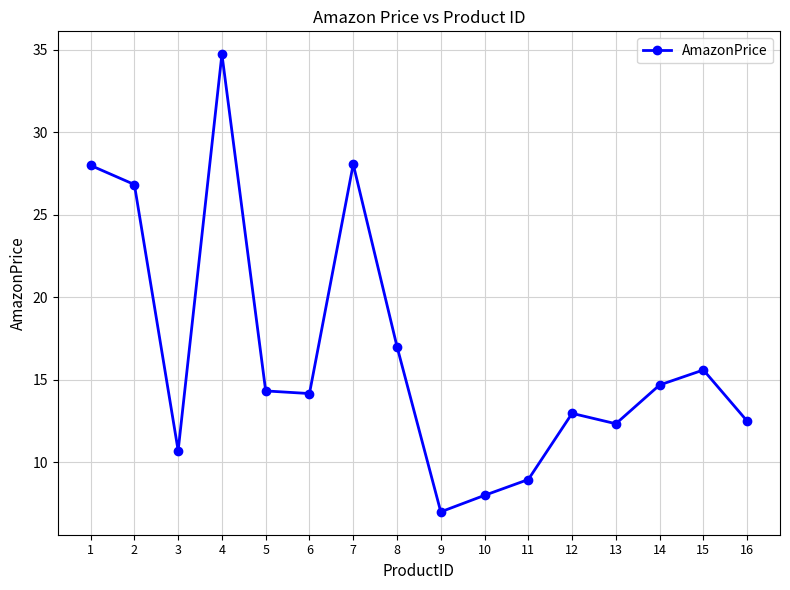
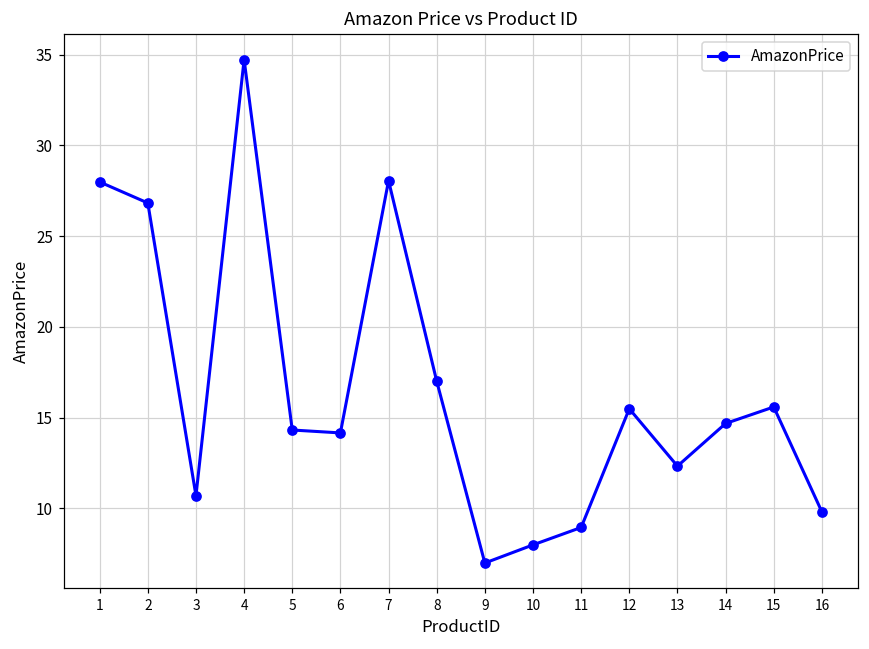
12: 13.0 -> 15.5
16: 12.5 -> 9.8
